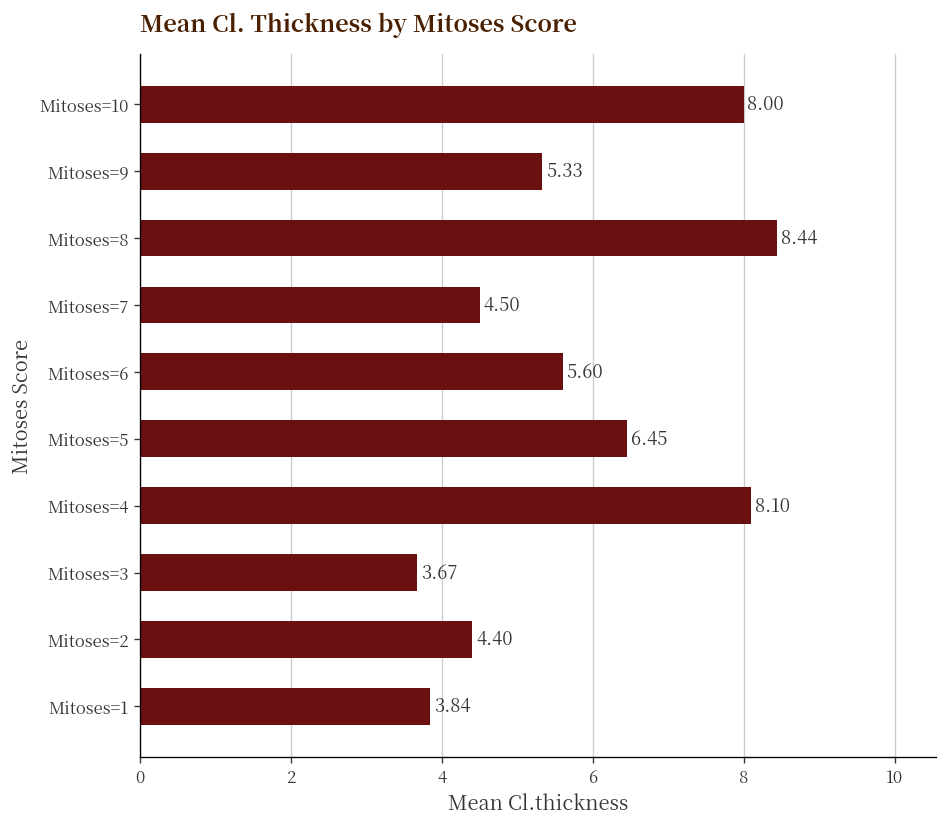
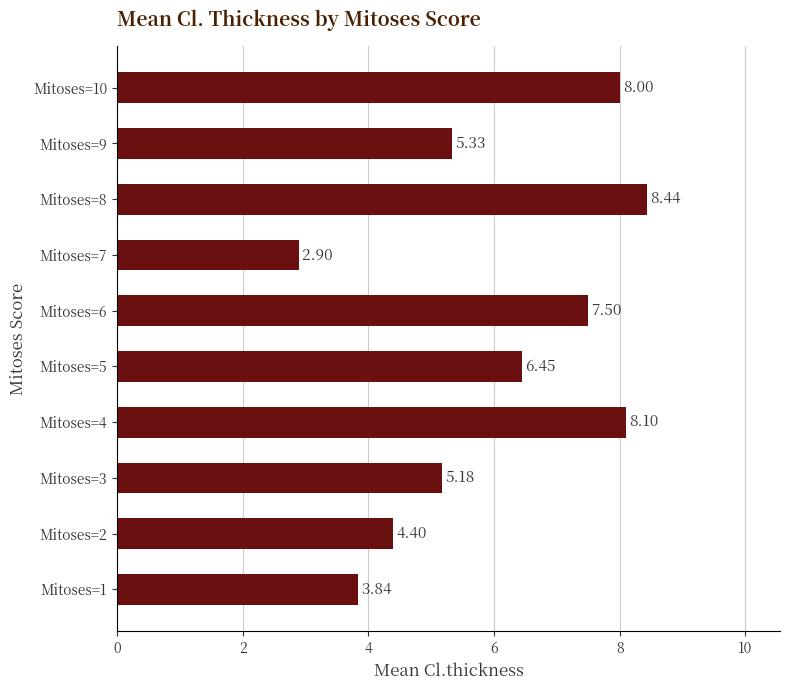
Mitoses=7: 4.50 -> 2.90
Mitoses=6: 5.60 -> 7.50
Mitoses=3: 3.67 -> 5.18
